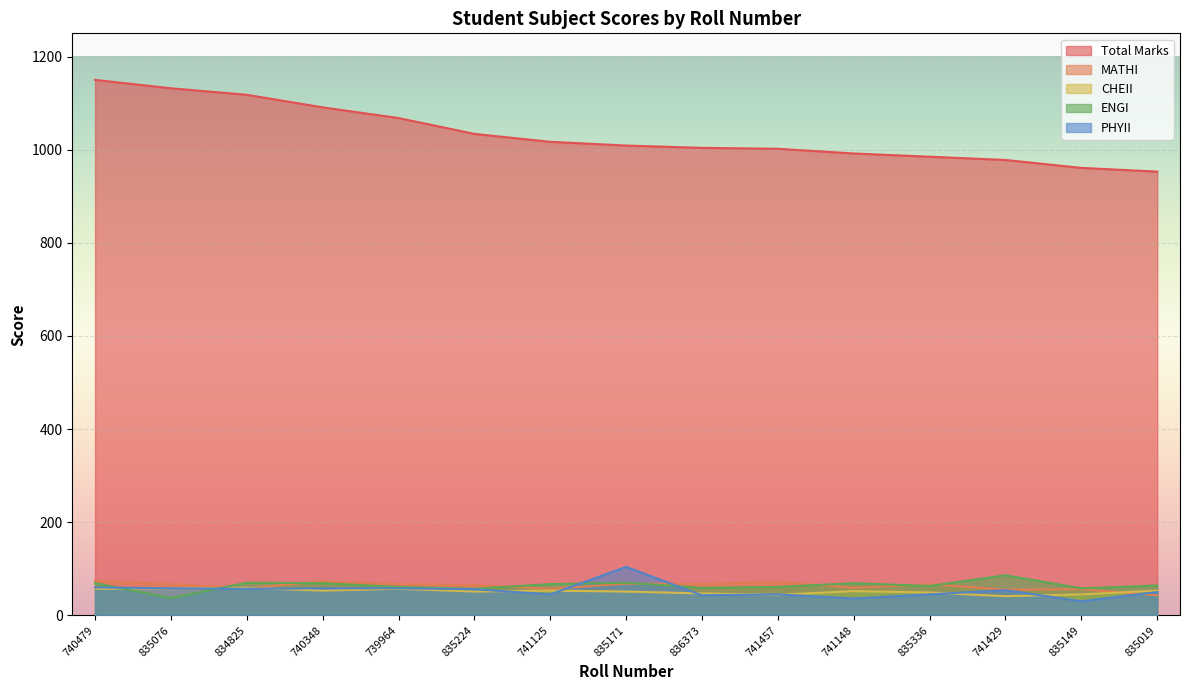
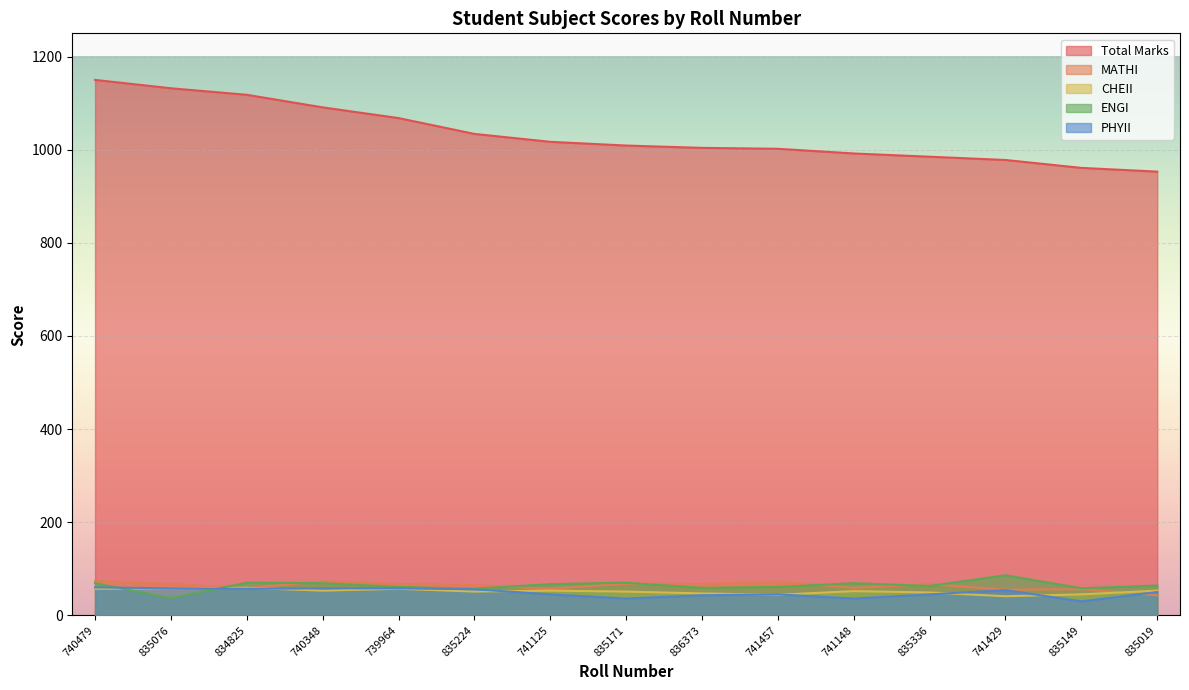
PHYII, 835171: 100 -> 40
